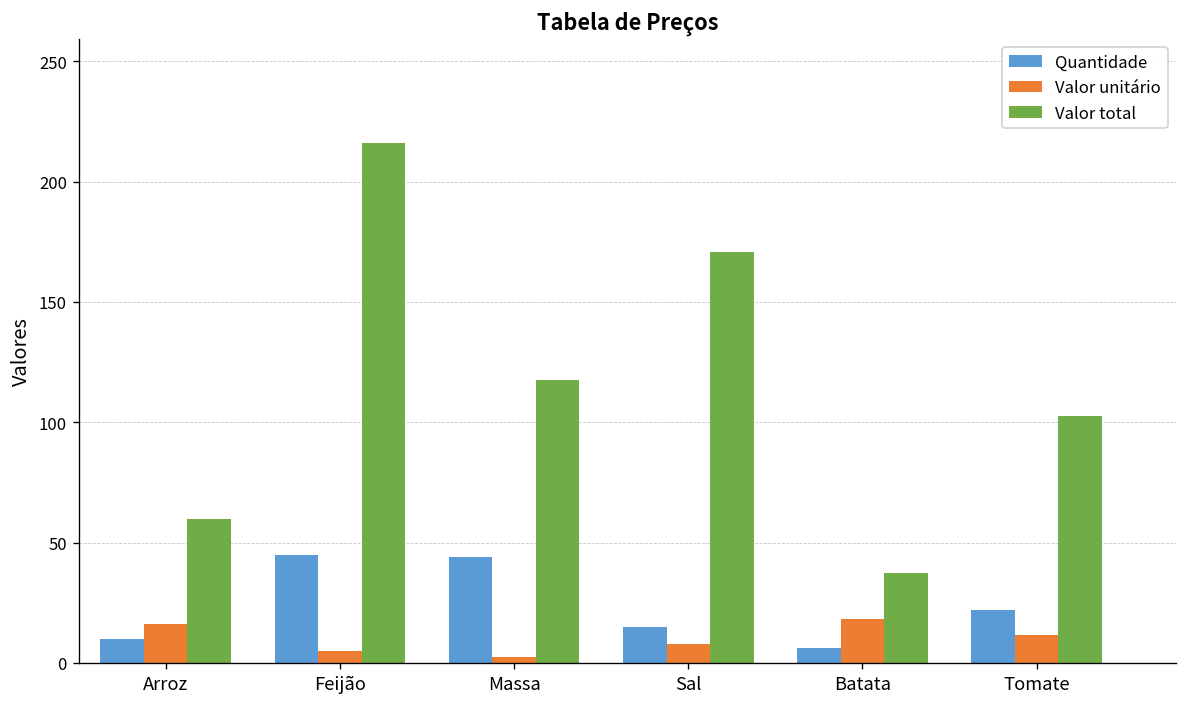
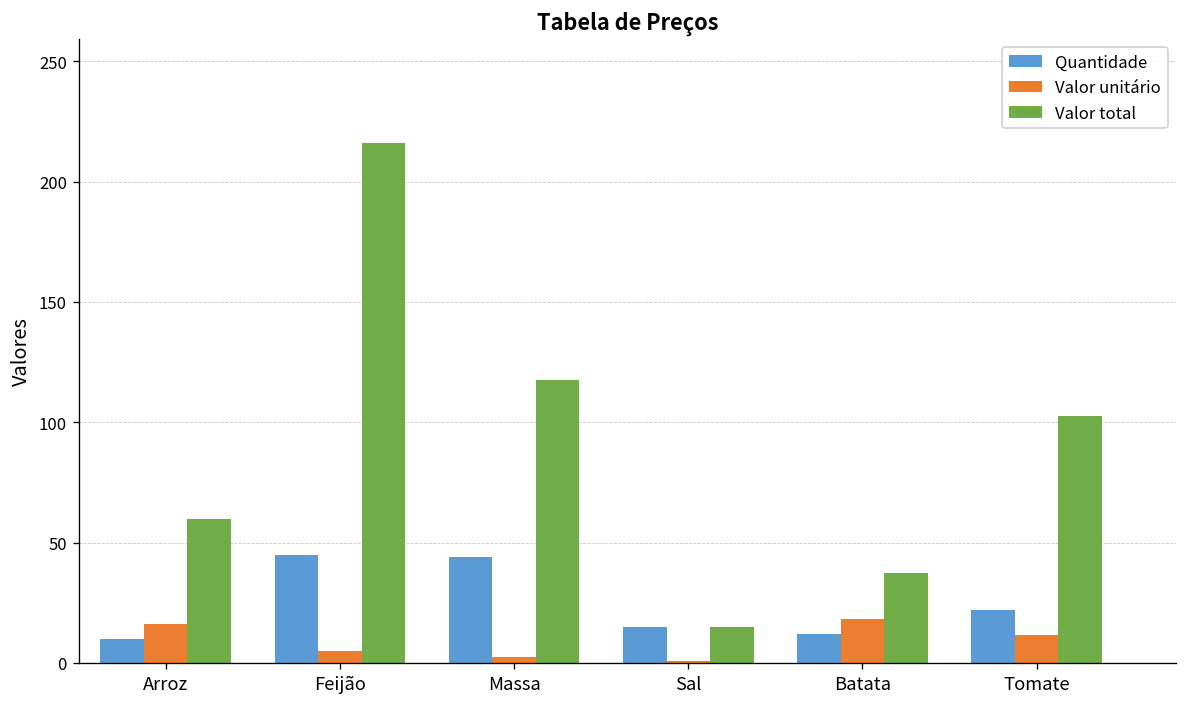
Valor unitário, Sal: 8 -> 1
Valor total, Sal: 171 -> 15
Quantidade, Batata: 6 -> 12
